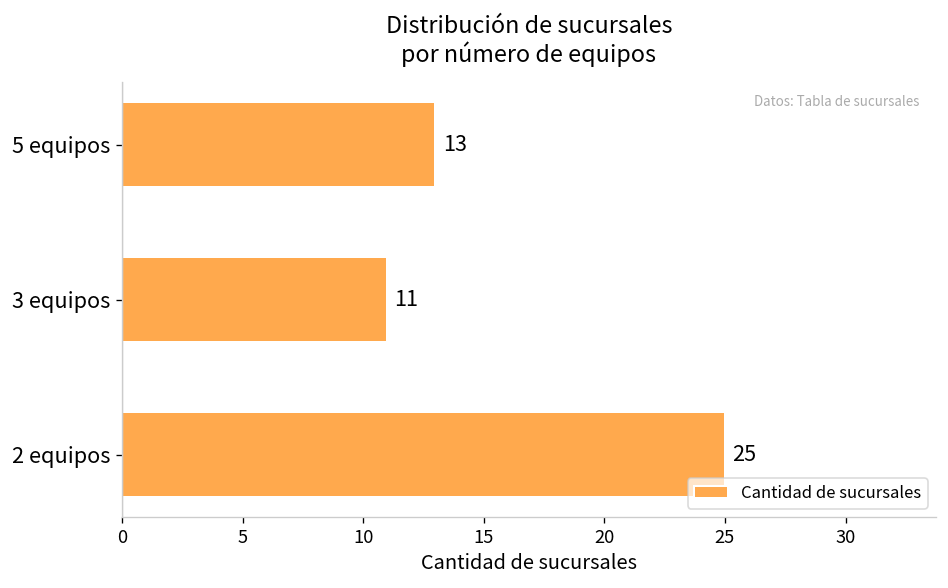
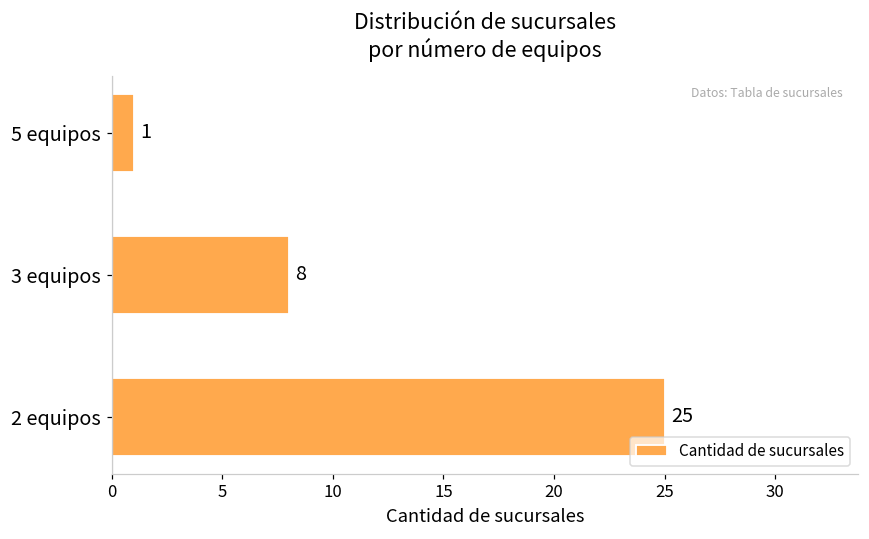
5 equipos: 13 -> 1
3 equipos: 11 -> 8
